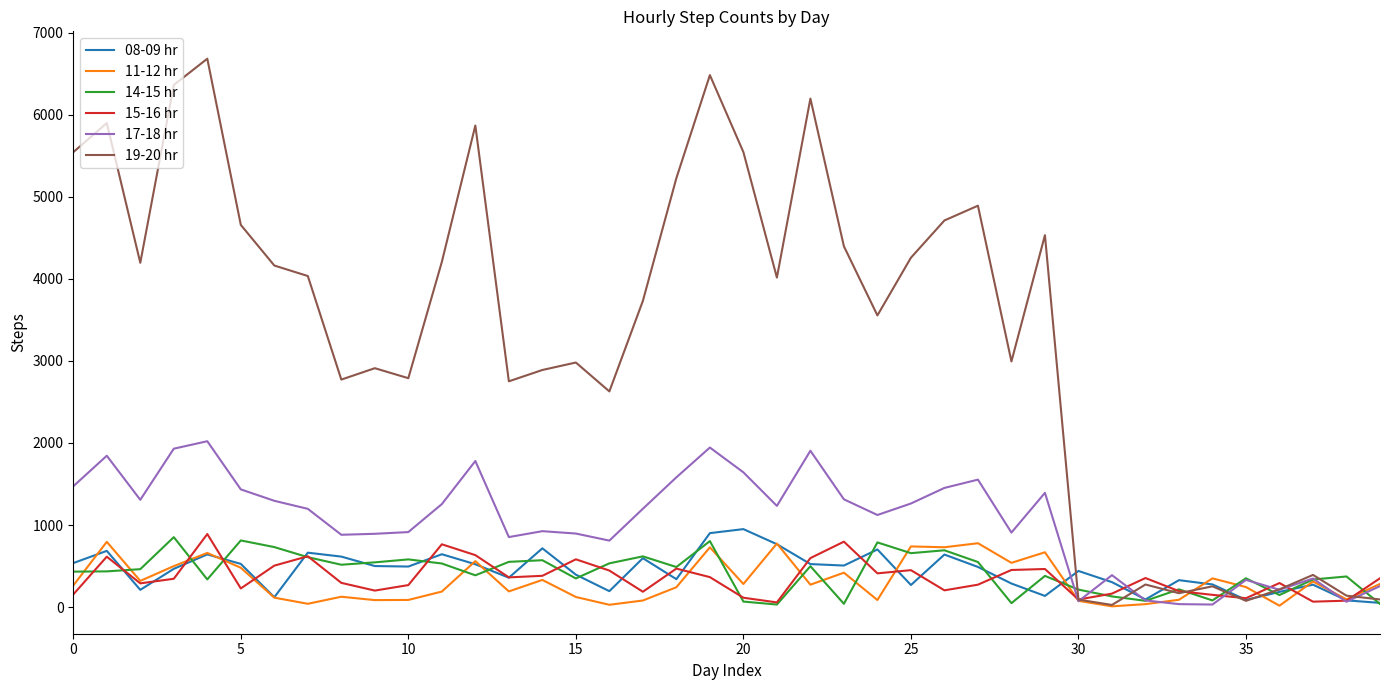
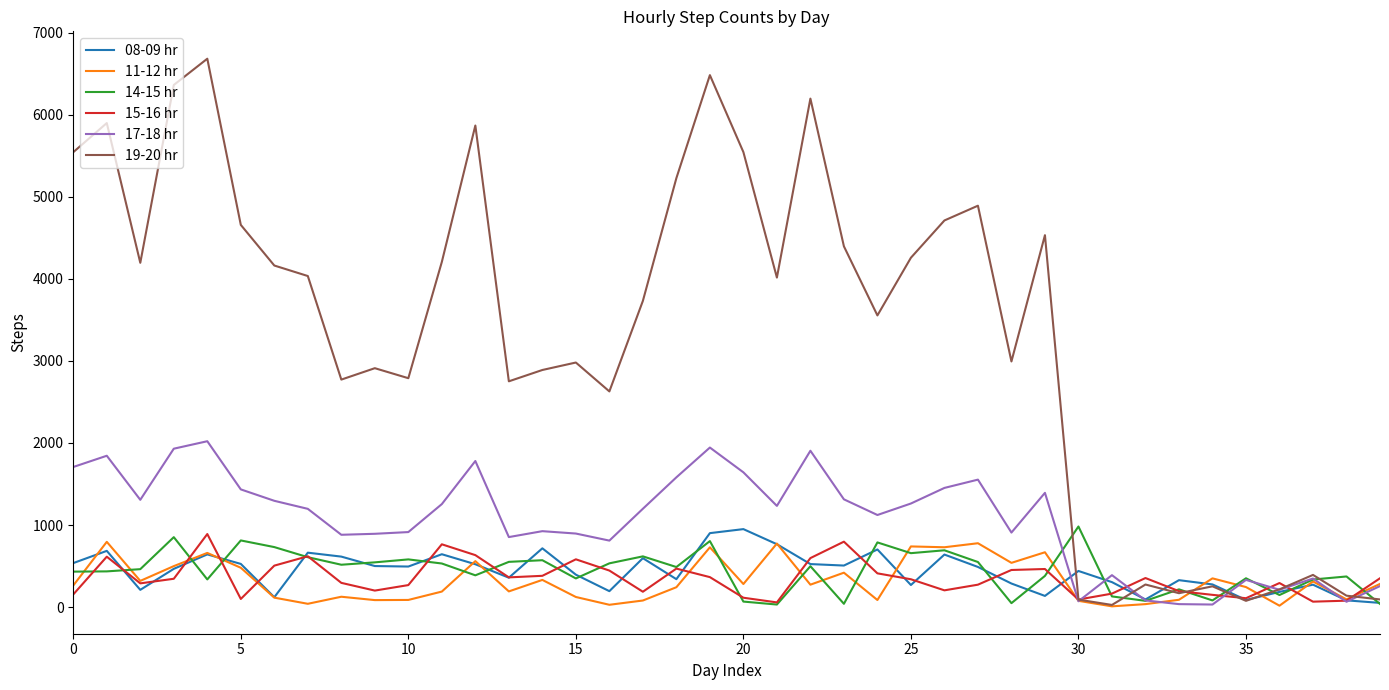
17-18 hr, 0: 1500 -> 1700
15-16 hr, 5: 200 -> 100
15-16 hr, 25: 500 -> 300
14-15 hr, 30: 200 -> 1000
